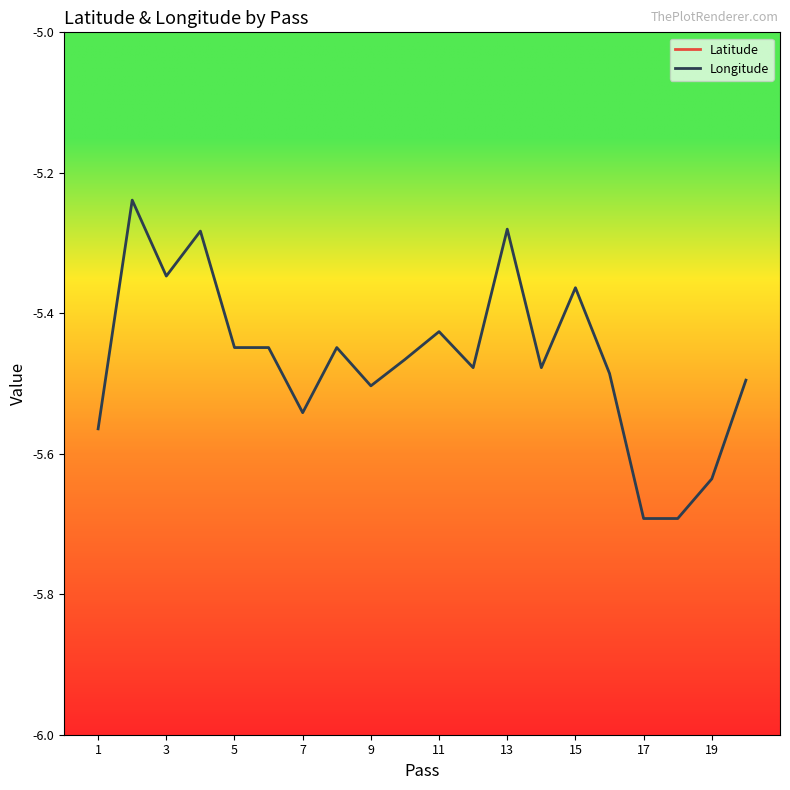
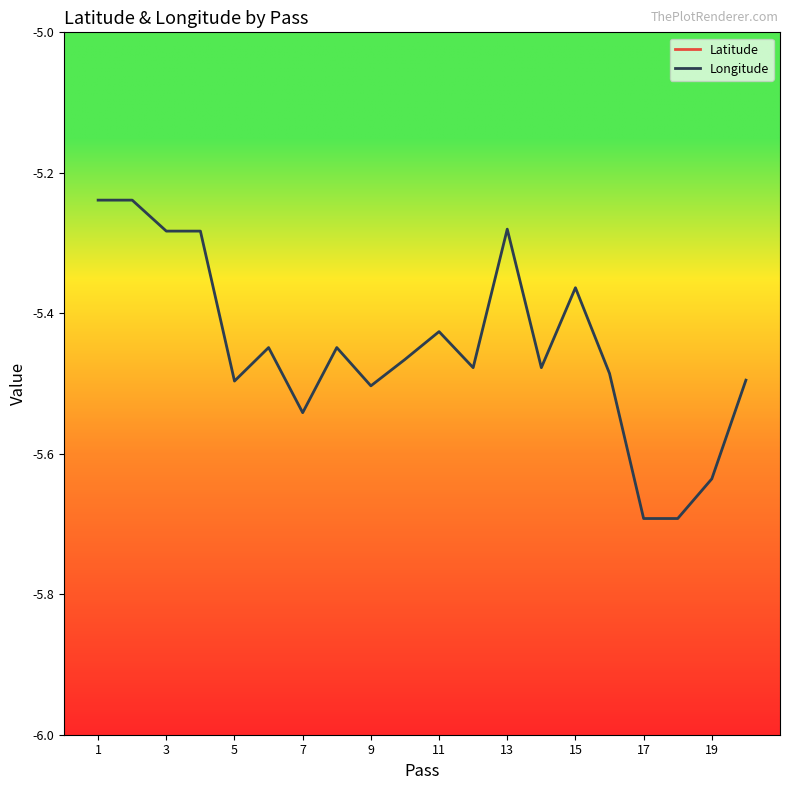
Longitude, 1: -5.56 -> -5.24
Longitude, 3: -5.35 -> -5.28
Longitude, 5: -5.45 -> -5.50
